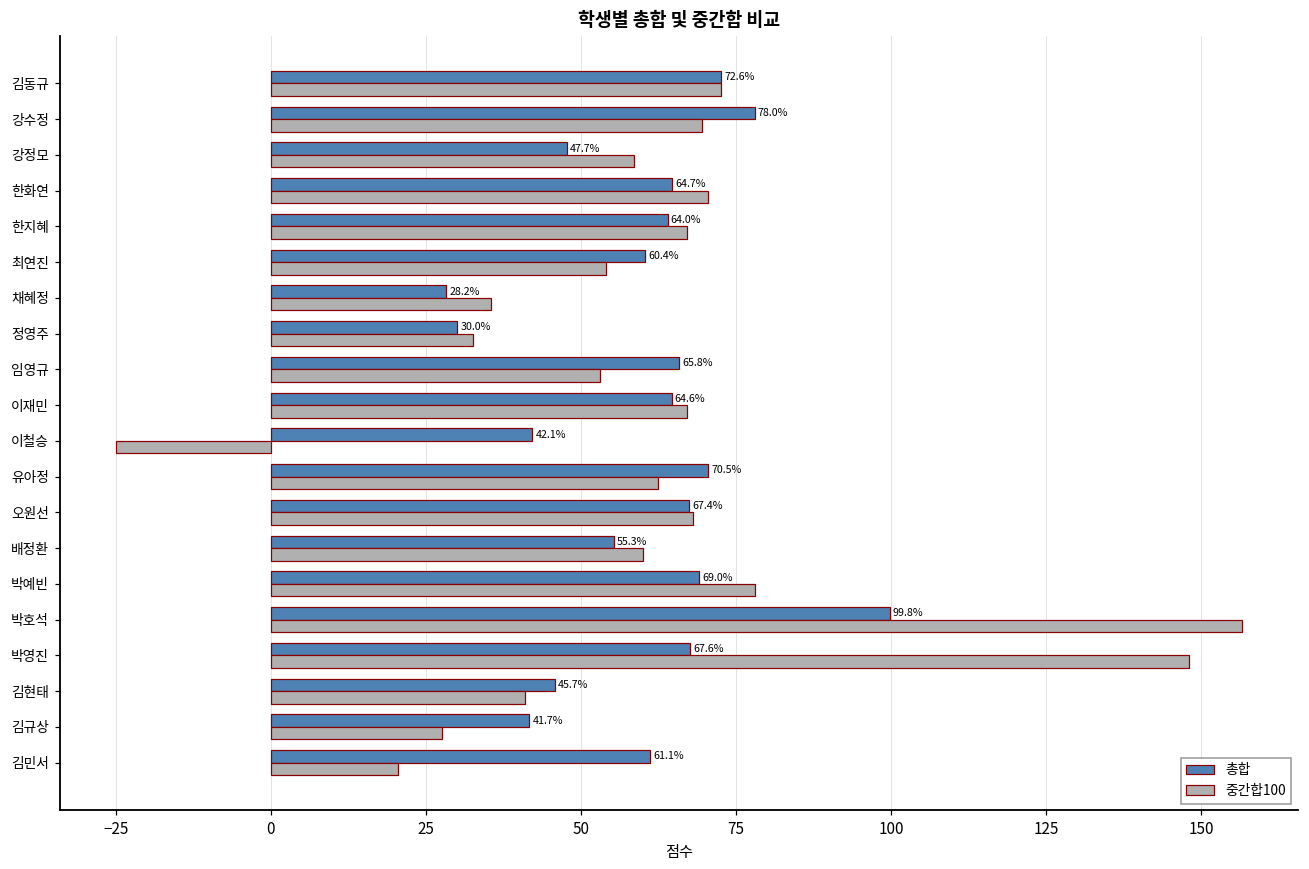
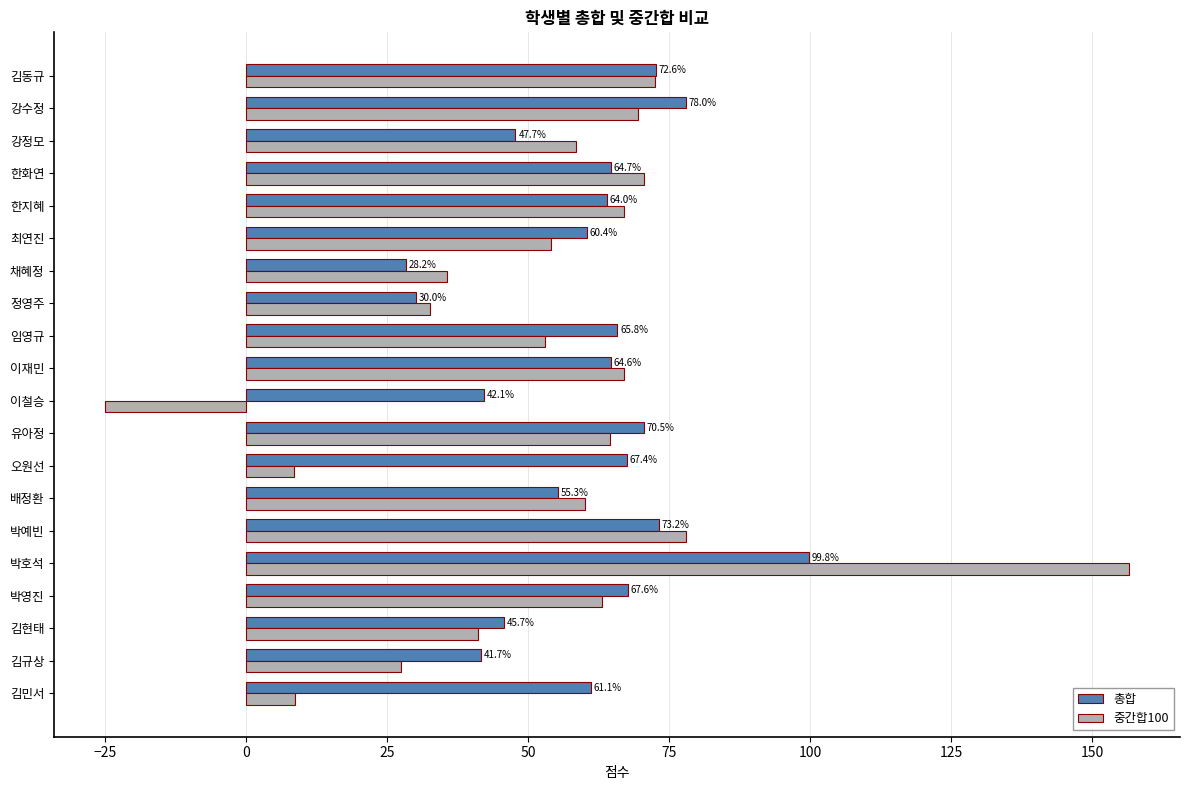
중간합100, 유아정: 62 -> 65
중간합100, 오원선: 68 -> 9
총합, 박예빈: 69.0% -> 73.2%
중간합100, 박영진: 148 -> 63
중간합100, 김민서: 21 -> 9
